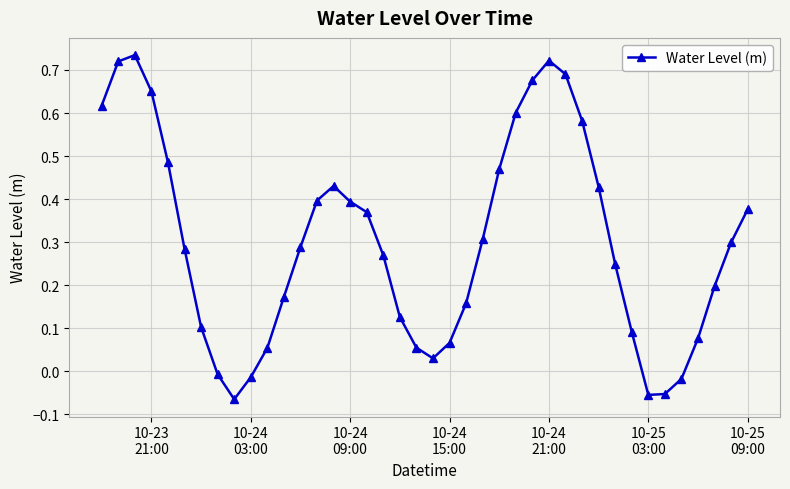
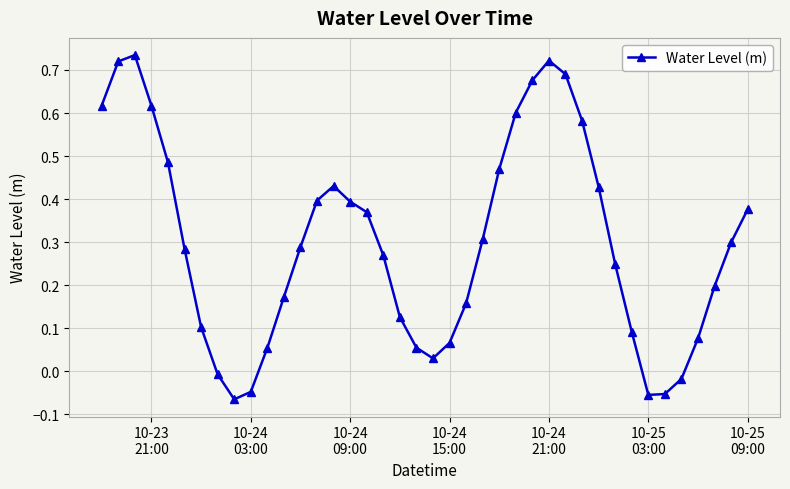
10-23 21:00: 0.65 -> 0.62
10-24 03:00: -0.01 -> -0.05
